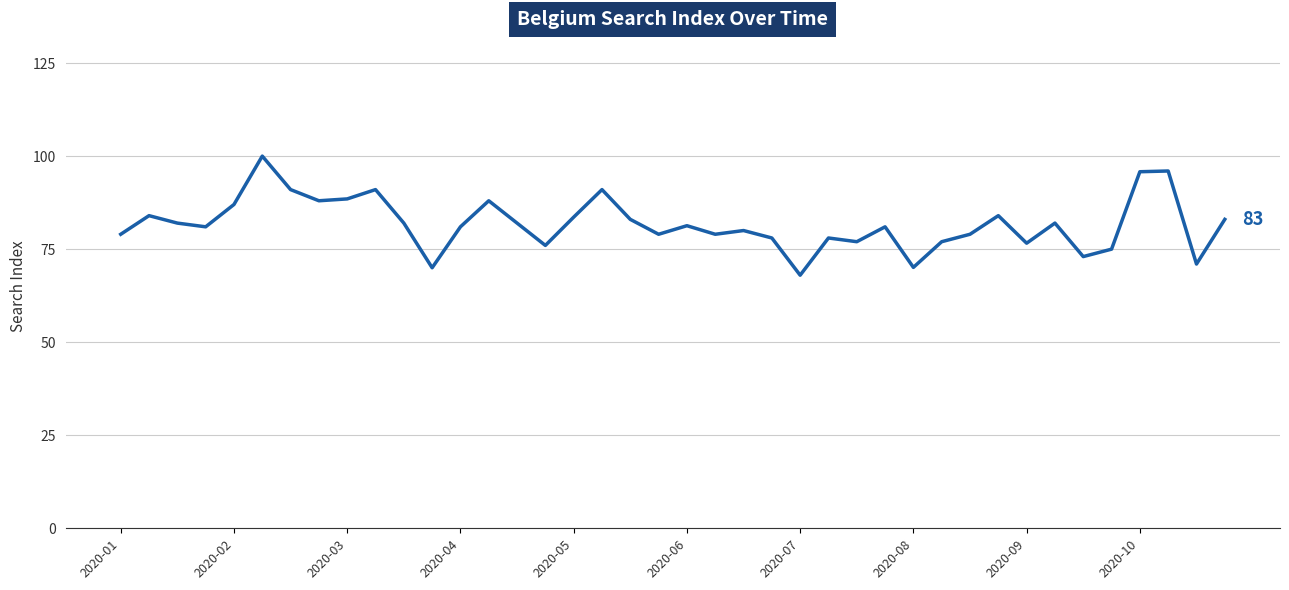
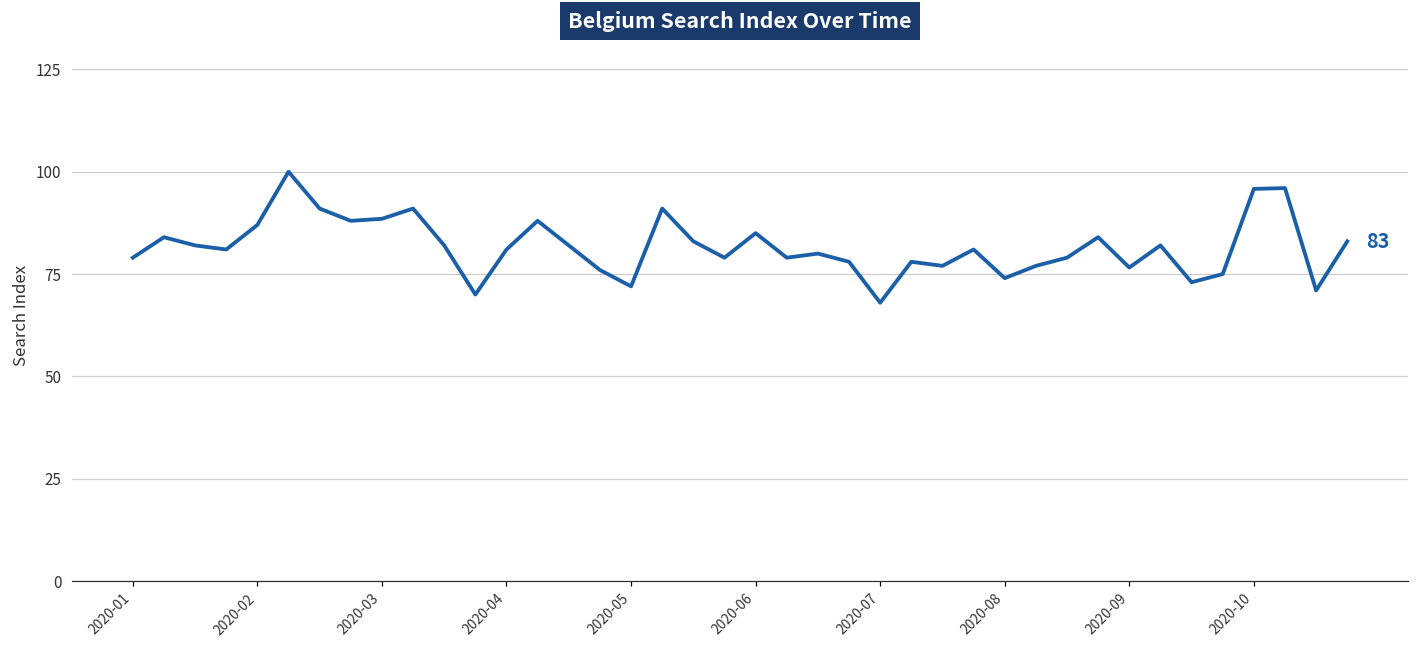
2020-05: 84 -> 72
2020-06: 81 -> 85
2020-08: 70 -> 74
